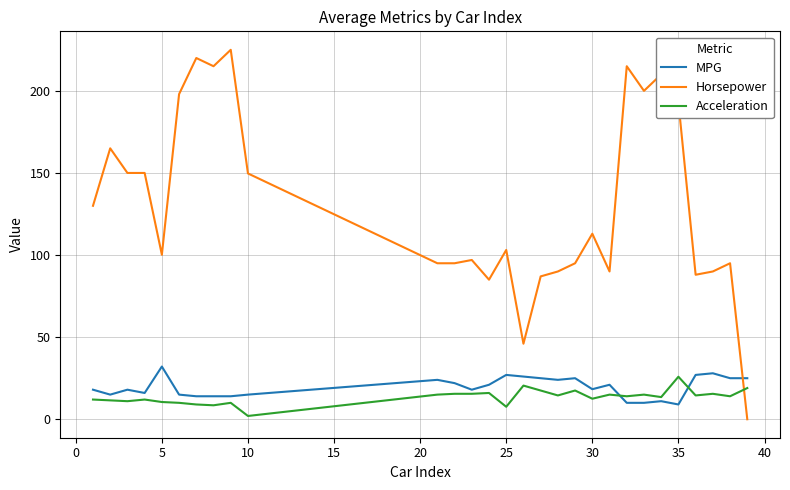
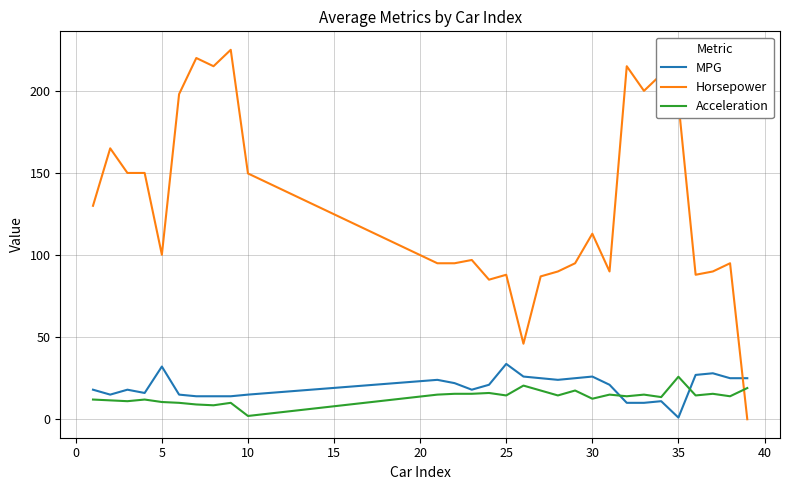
MPG, 25: 27 -> 34
Horsepower, 25: 103 -> 88
Acceleration, 25: 8 -> 15
MPG, 30: 18 -> 26
MPG, 35: 9 -> 1
